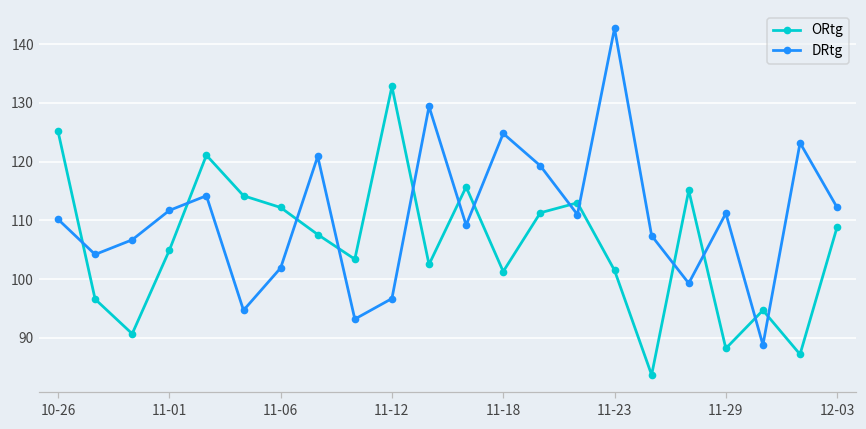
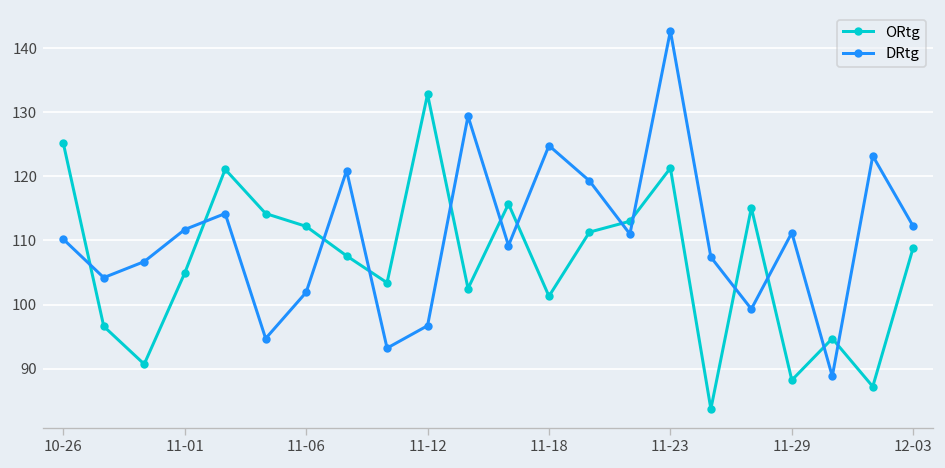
ORtg, 11-23: 102 -> 121
